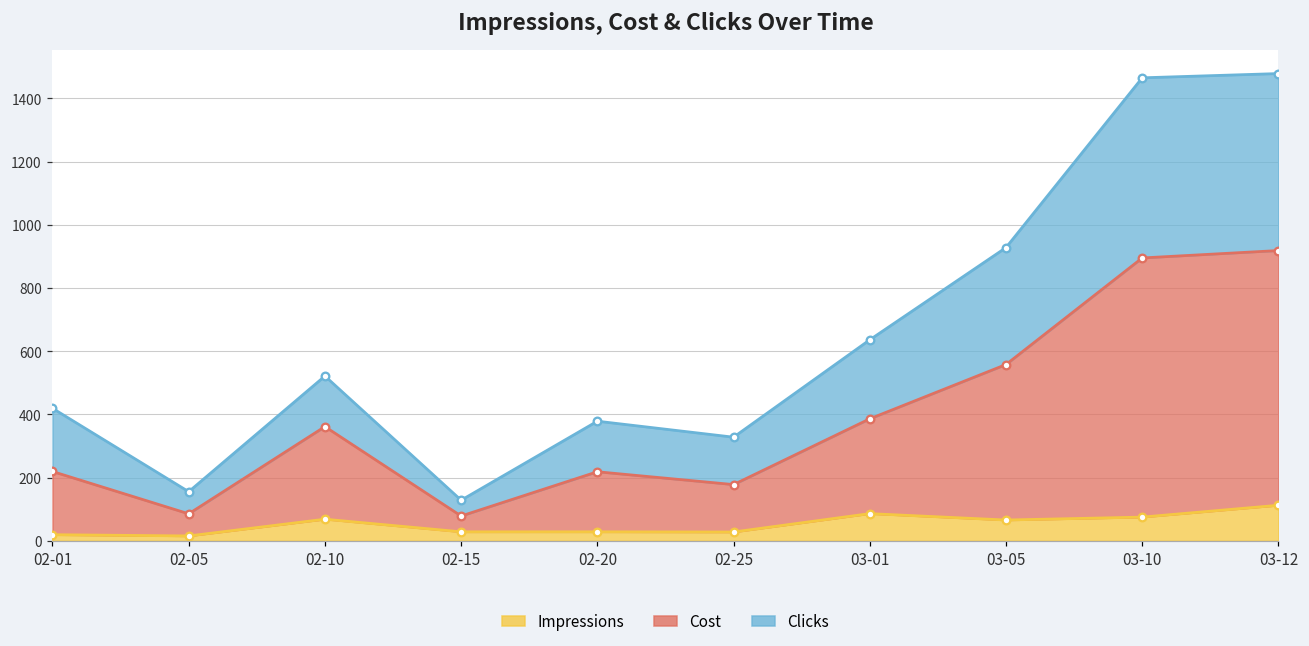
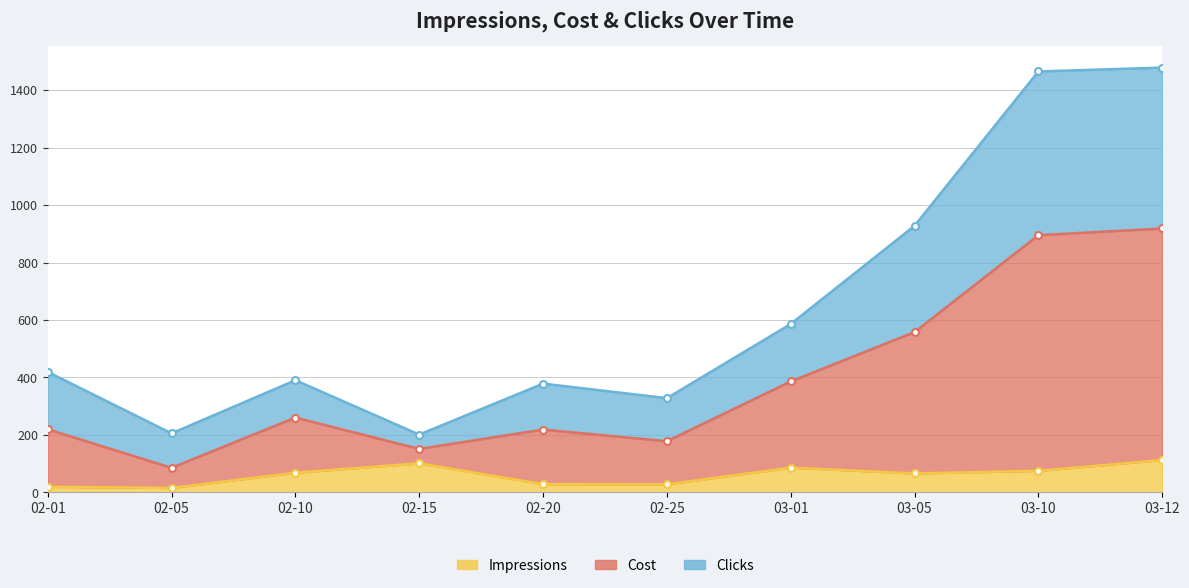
Clicks, 02-05: 70 -> 120
Cost, 02-10: 290 -> 190
Clicks, 02-10: 160 -> 130
Impressions, 02-15: 30 -> 100
Clicks, 03-01: 250 -> 200
